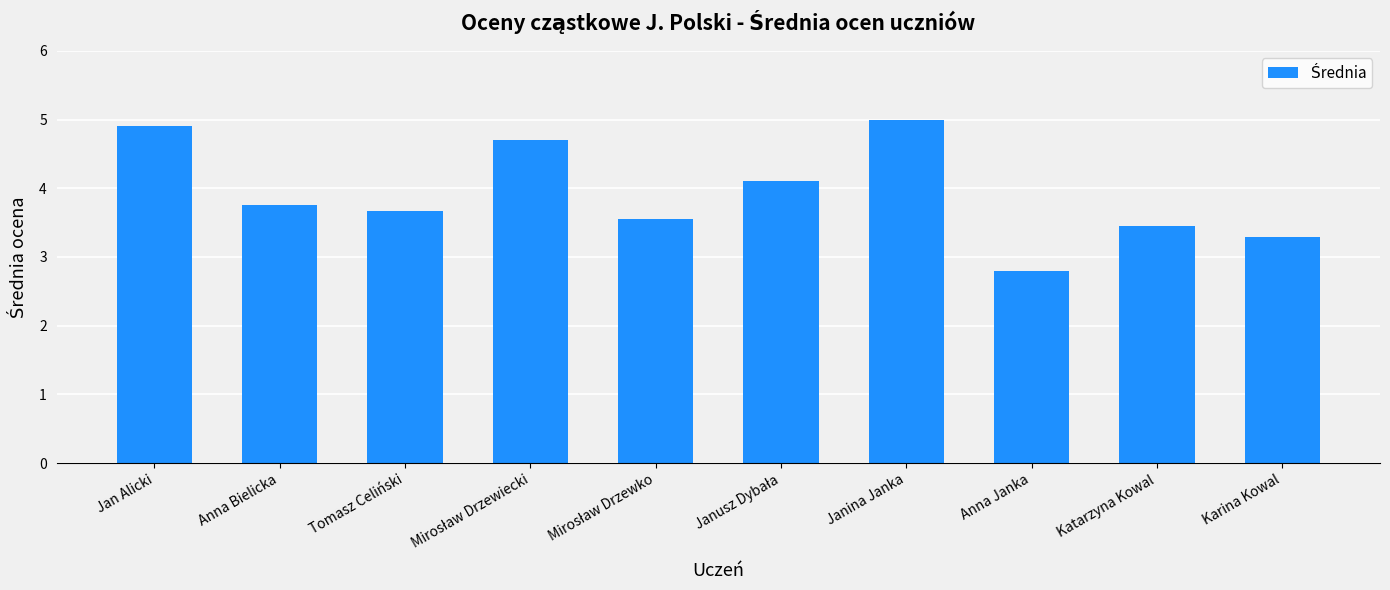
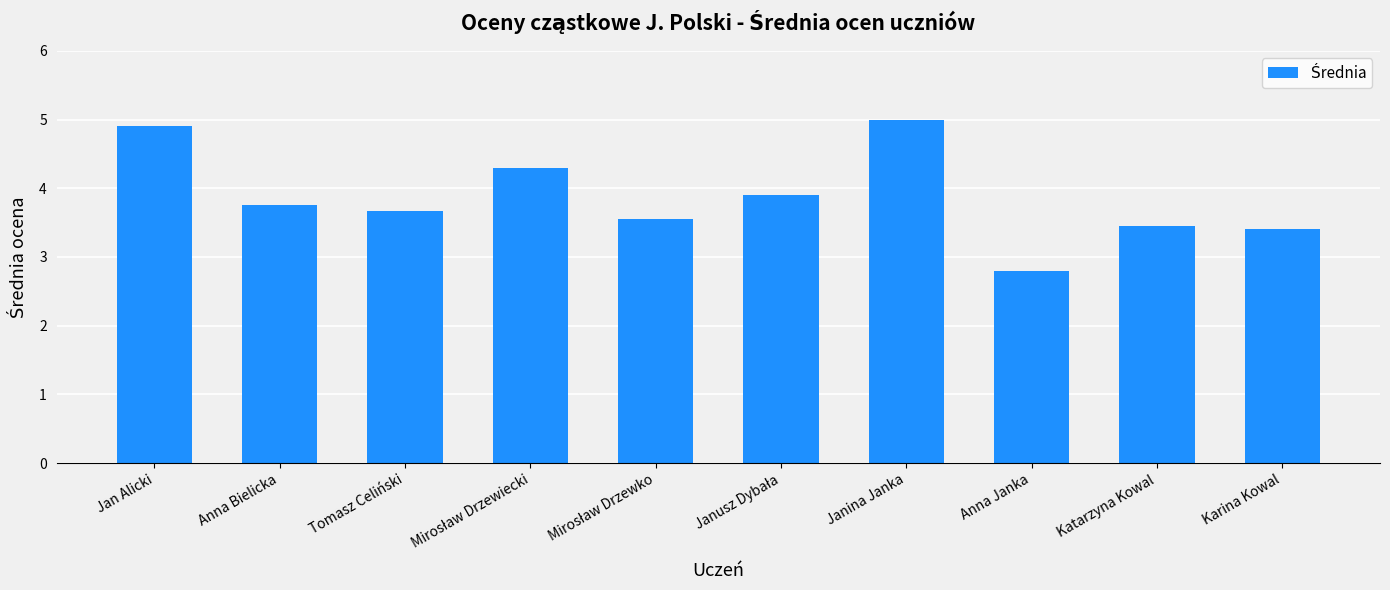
Mirosław Drzewiecki: 4.7 -> 4.3
Janusz Dybała: 4.1 -> 3.9
Karina Kowal: 3.3 -> 3.4
